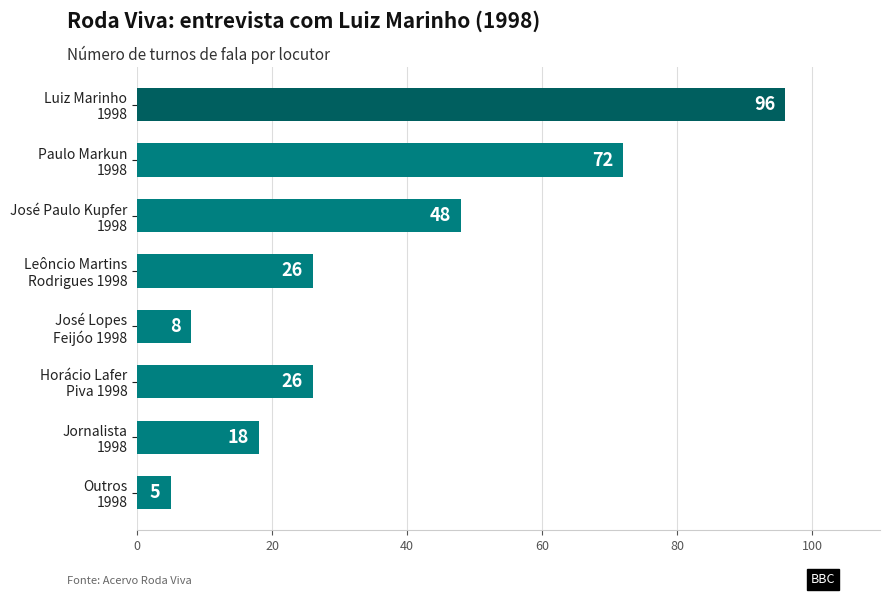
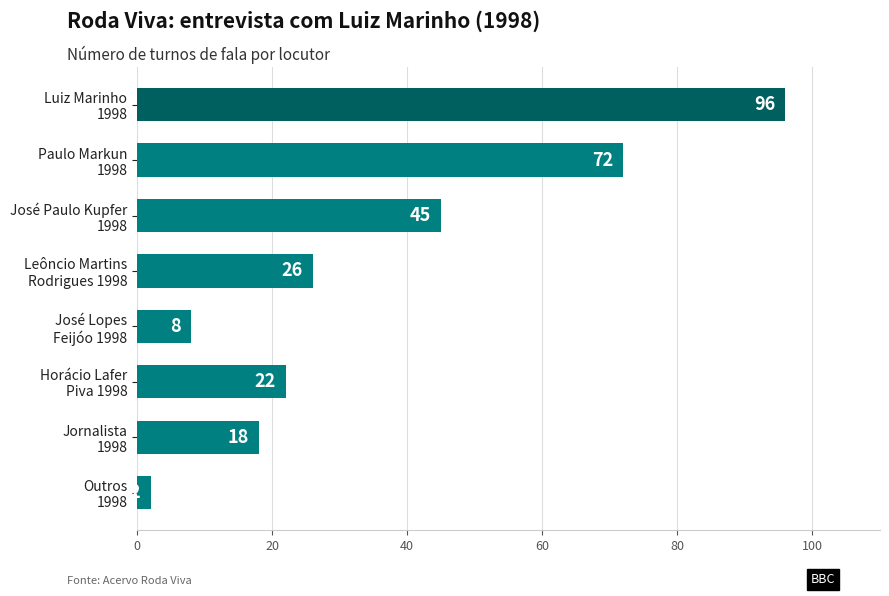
José Paulo Kupfer 1998: 48 -> 45
Horácio Lafer Piva 1998: 26 -> 22
Outros 1998: 5 -> 2
